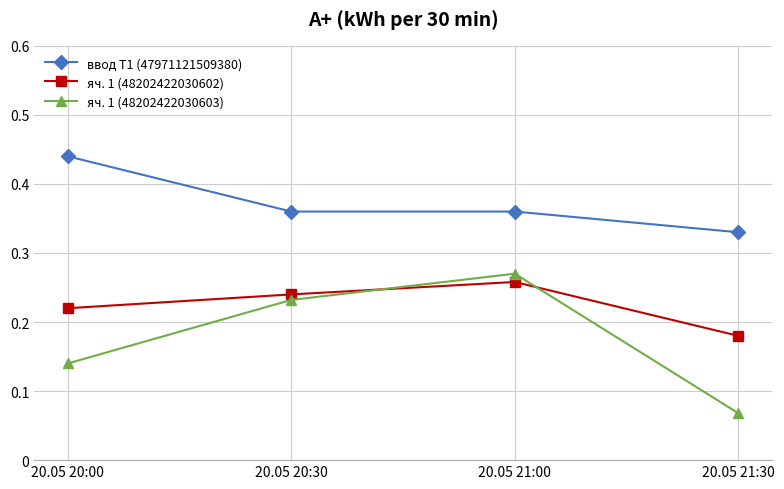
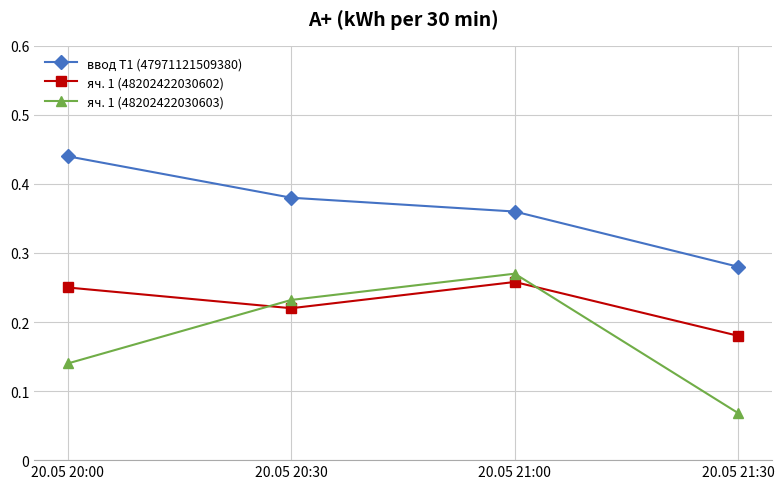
яч. 1 (48202422030602), 20.05 20:00: 0.22 -> 0.25
ввод Т1 (47971121509380), 20.05 20:30: 0.36 -> 0.38
яч. 1 (48202422030602), 20.05 20:30: 0.24 -> 0.22
ввод Т1 (47971121509380), 20.05 21:30: 0.33 -> 0.28
